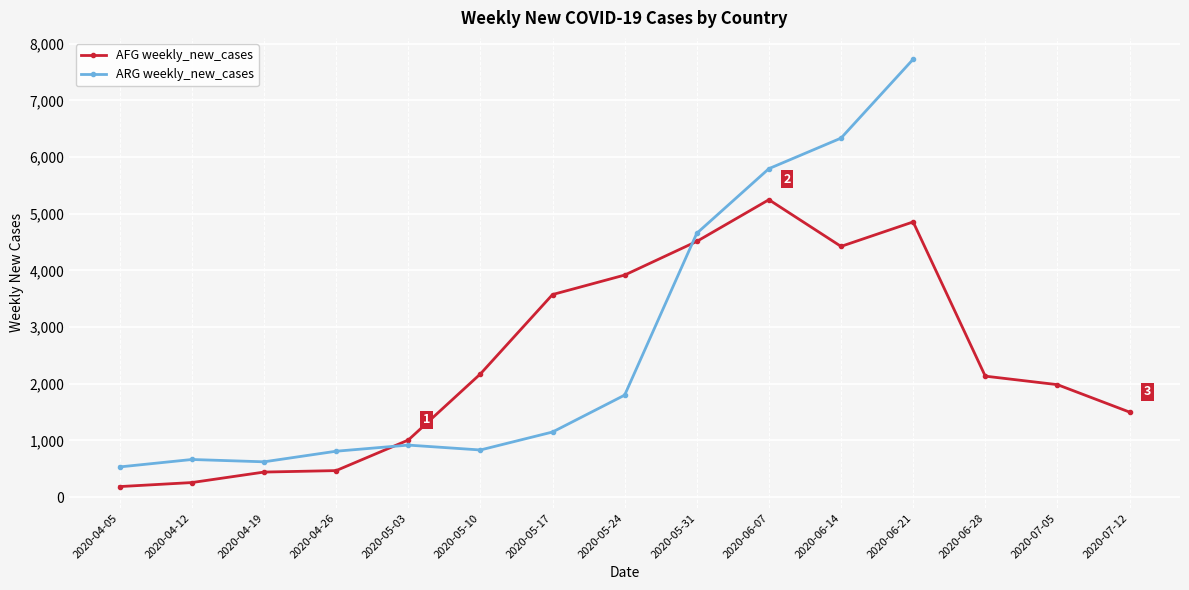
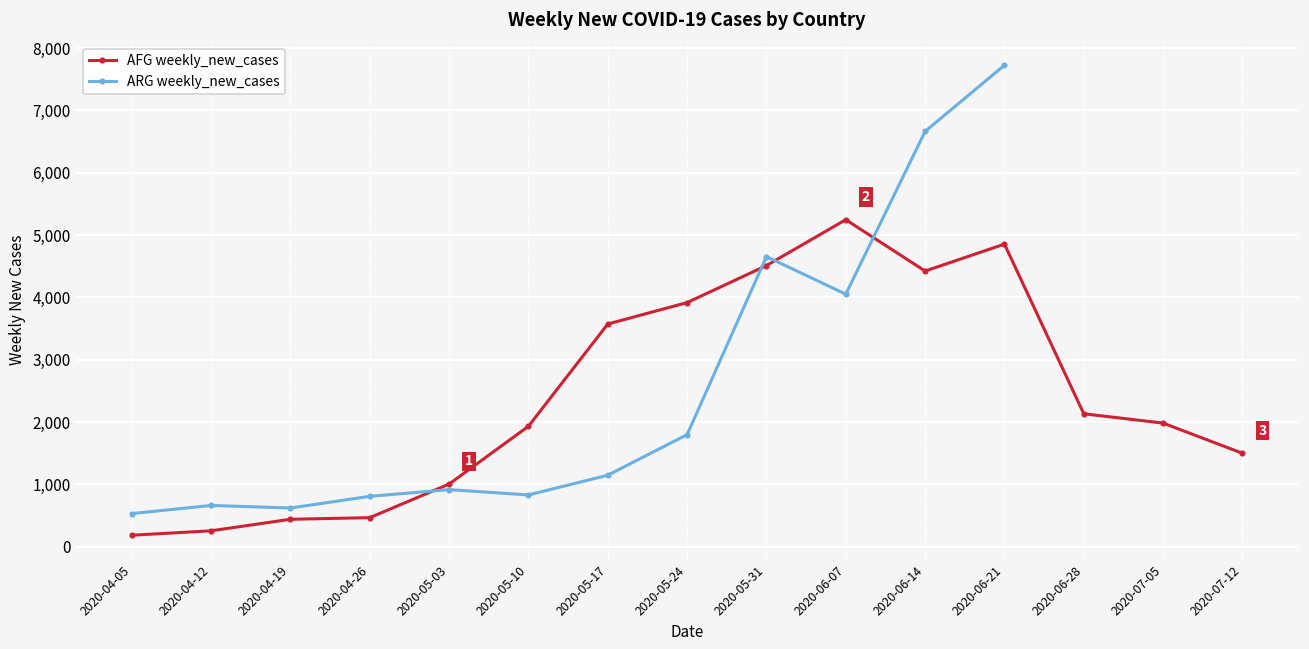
AFG weekly_new_cases, 2020-05-10: 2,200 -> 1,900
ARG weekly_new_cases, 2020-06-07: 5,800 -> 4,100
ARG weekly_new_cases, 2020-06-14: 6,300 -> 6,700
